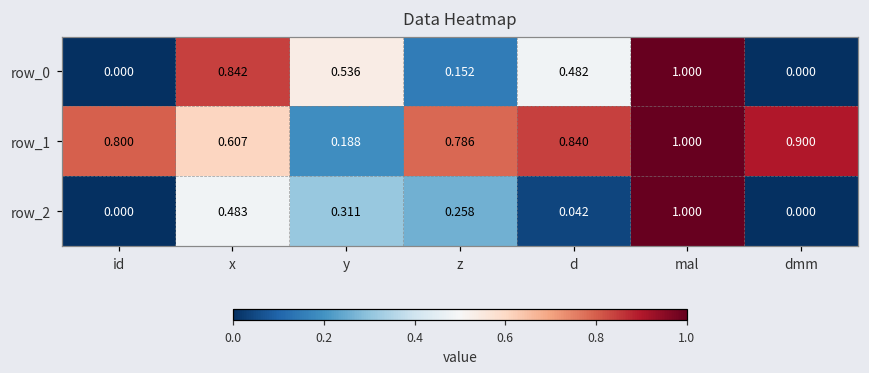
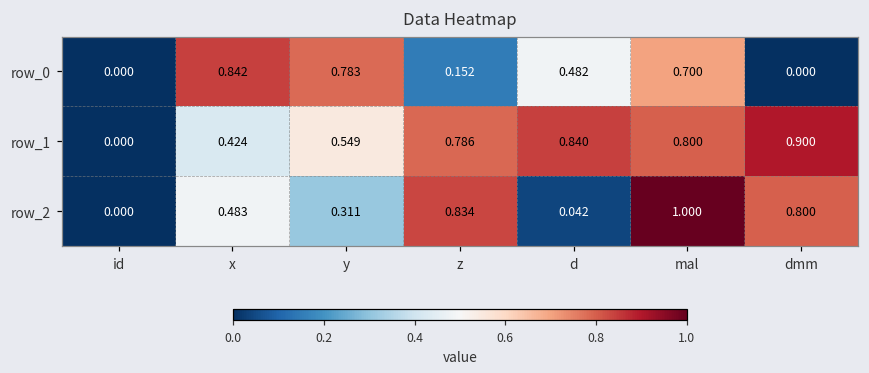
row_0, y: 0.536 -> 0.783
row_0, mal: 1.000 -> 0.700
row_1, id: 0.800 -> 0.000
row_1, x: 0.607 -> 0.424
row_1, y: 0.188 -> 0.549
row_1, mal: 1.000 -> 0.800
row_2, z: 0.258 -> 0.834
row_2, dmm: 0.000 -> 0.800
